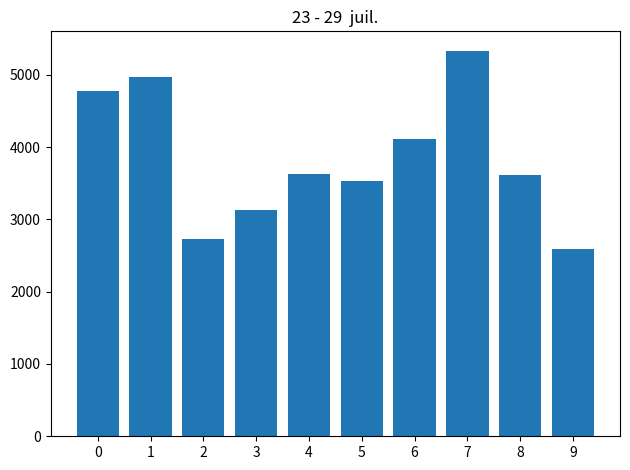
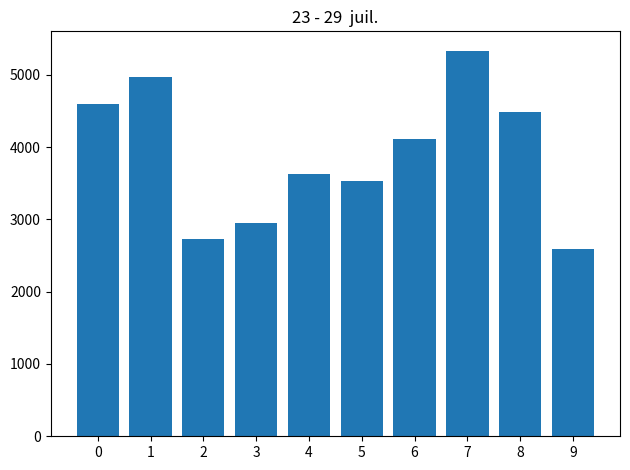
0: 4800 -> 4600
3: 3100 -> 3000
8: 3600 -> 4500
